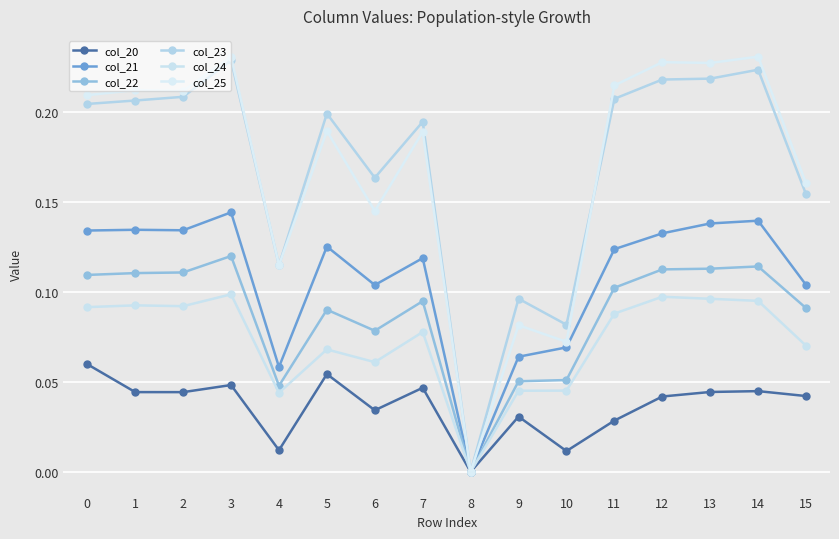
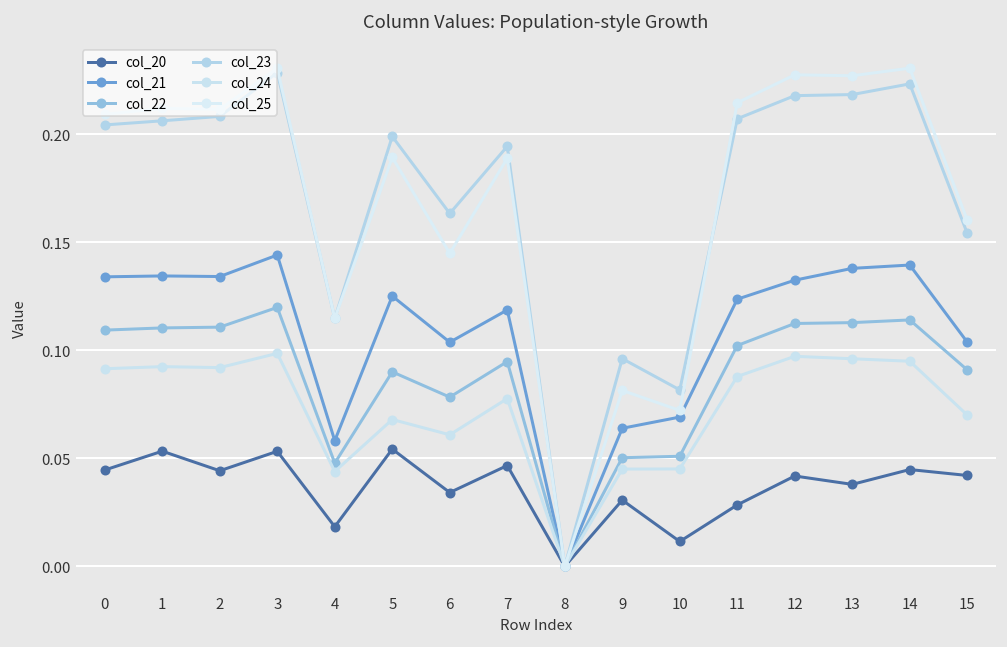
col_20, 0: 0.060 -> 0.045
col_20, 1: 0.044 -> 0.053
col_20, 3: 0.048 -> 0.053
col_20, 4: 0.012 -> 0.018
col_20, 13: 0.044 -> 0.038
